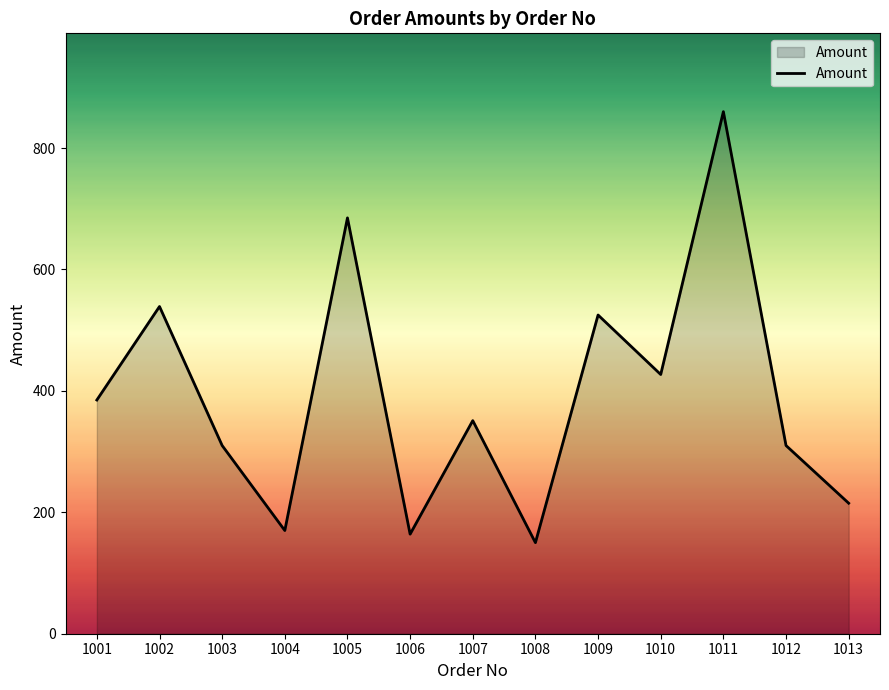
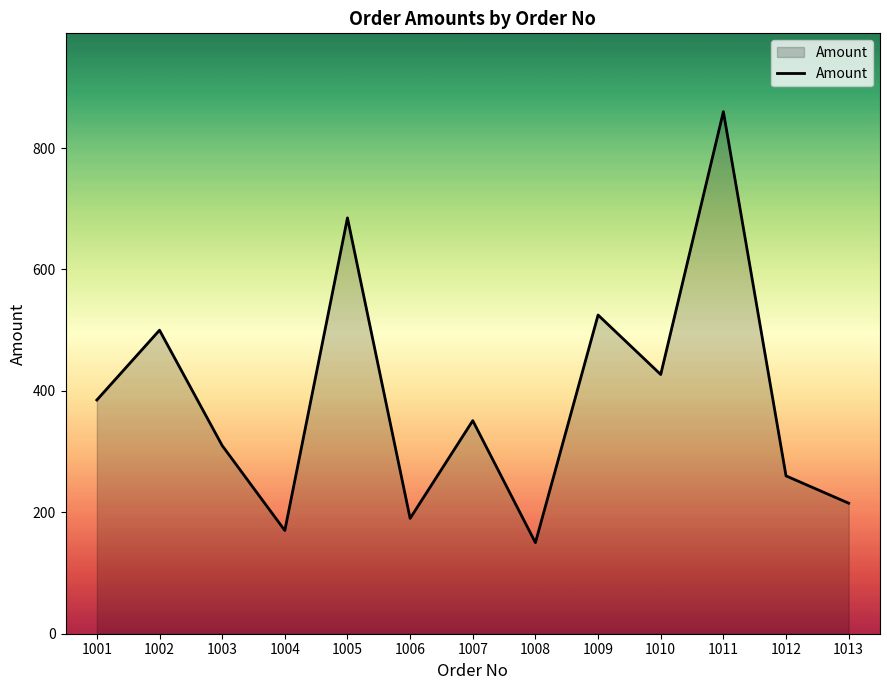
1002: 540 -> 500
1006: 160 -> 190
1012: 310 -> 260
